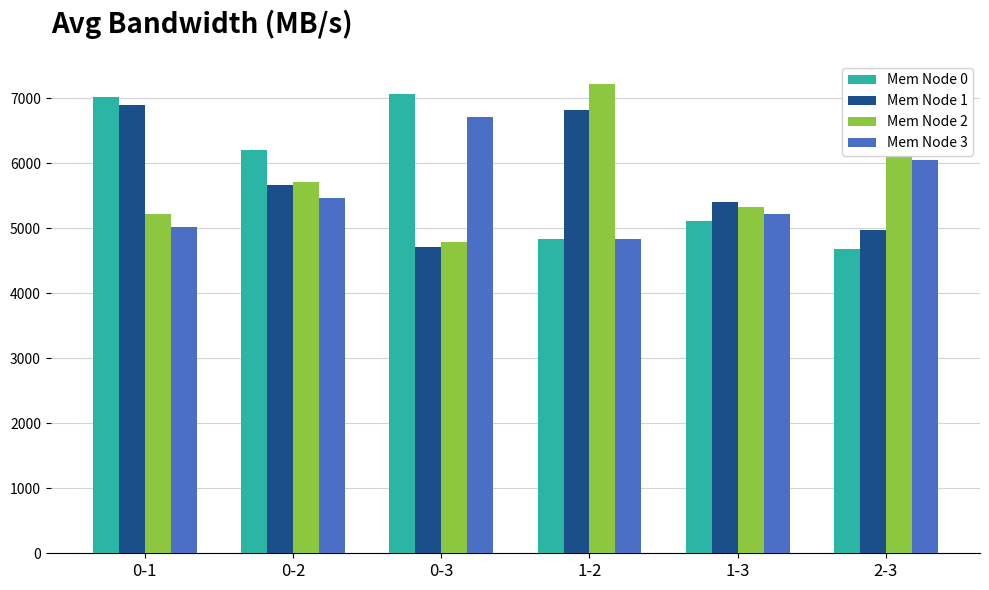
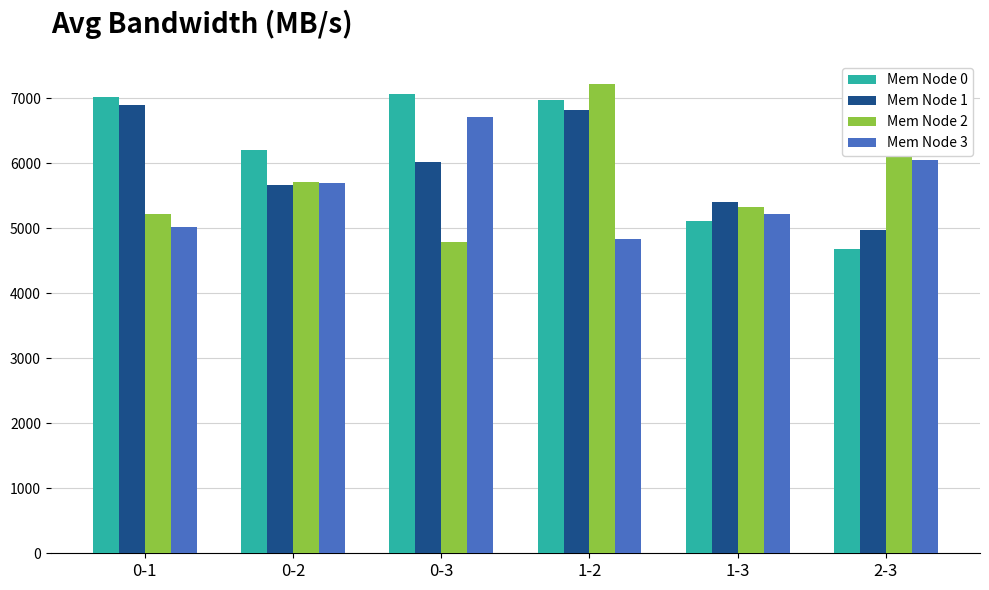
Mem Node 3, 0-2: 5500 -> 5700
Mem Node 1, 0-3: 4700 -> 6000
Mem Node 0, 1-2: 4800 -> 7000
